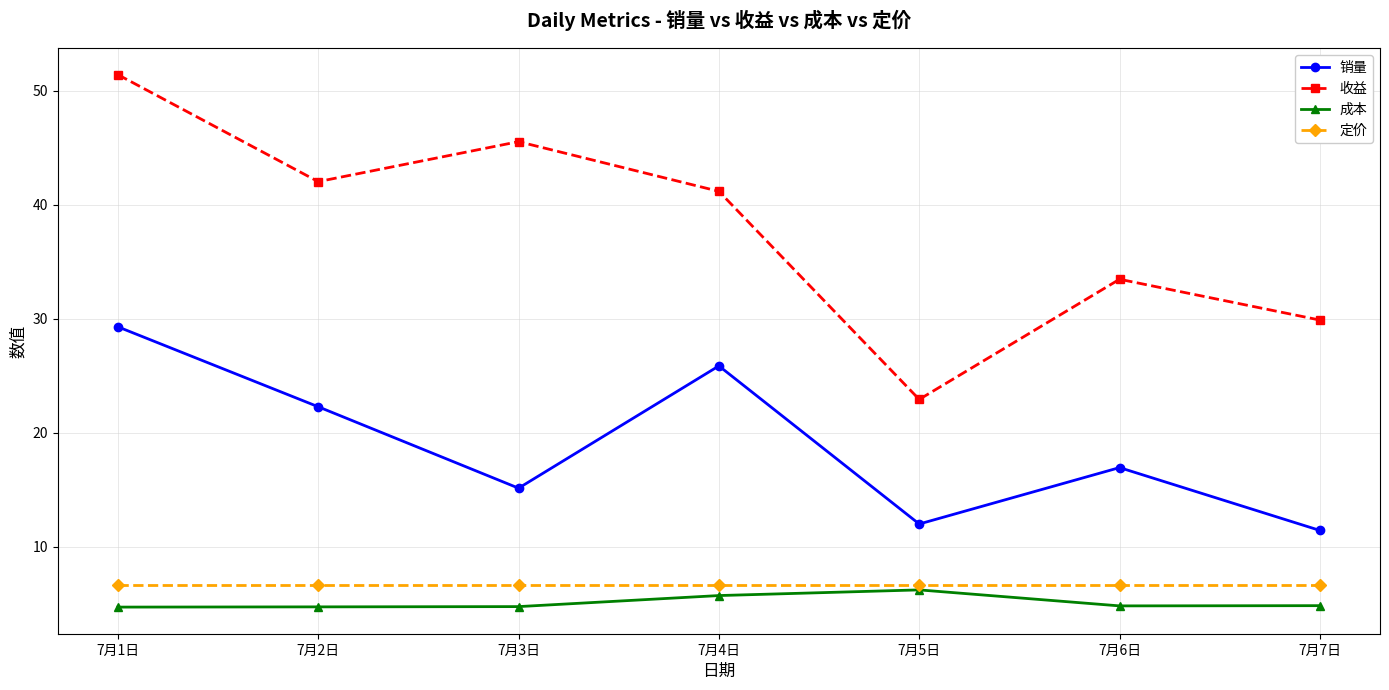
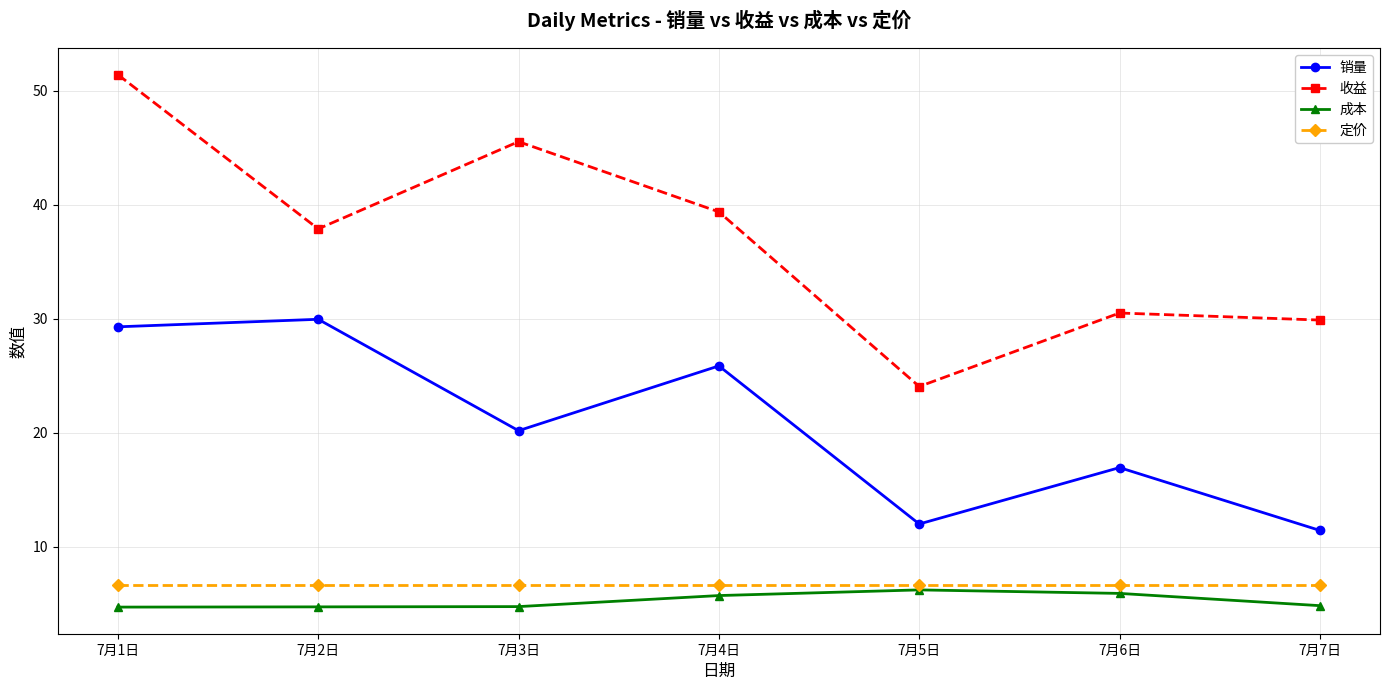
销量, 7月2日: 22.3 -> 30.0
收益, 7月2日: 42.0 -> 37.9
销量, 7月3日: 15.1 -> 20.2
收益, 7月4日: 41.2 -> 39.4
收益, 7月5日: 22.9 -> 24.1
收益, 7月6日: 33.5 -> 30.5
成本, 7月6日: 4.8 -> 5.9
